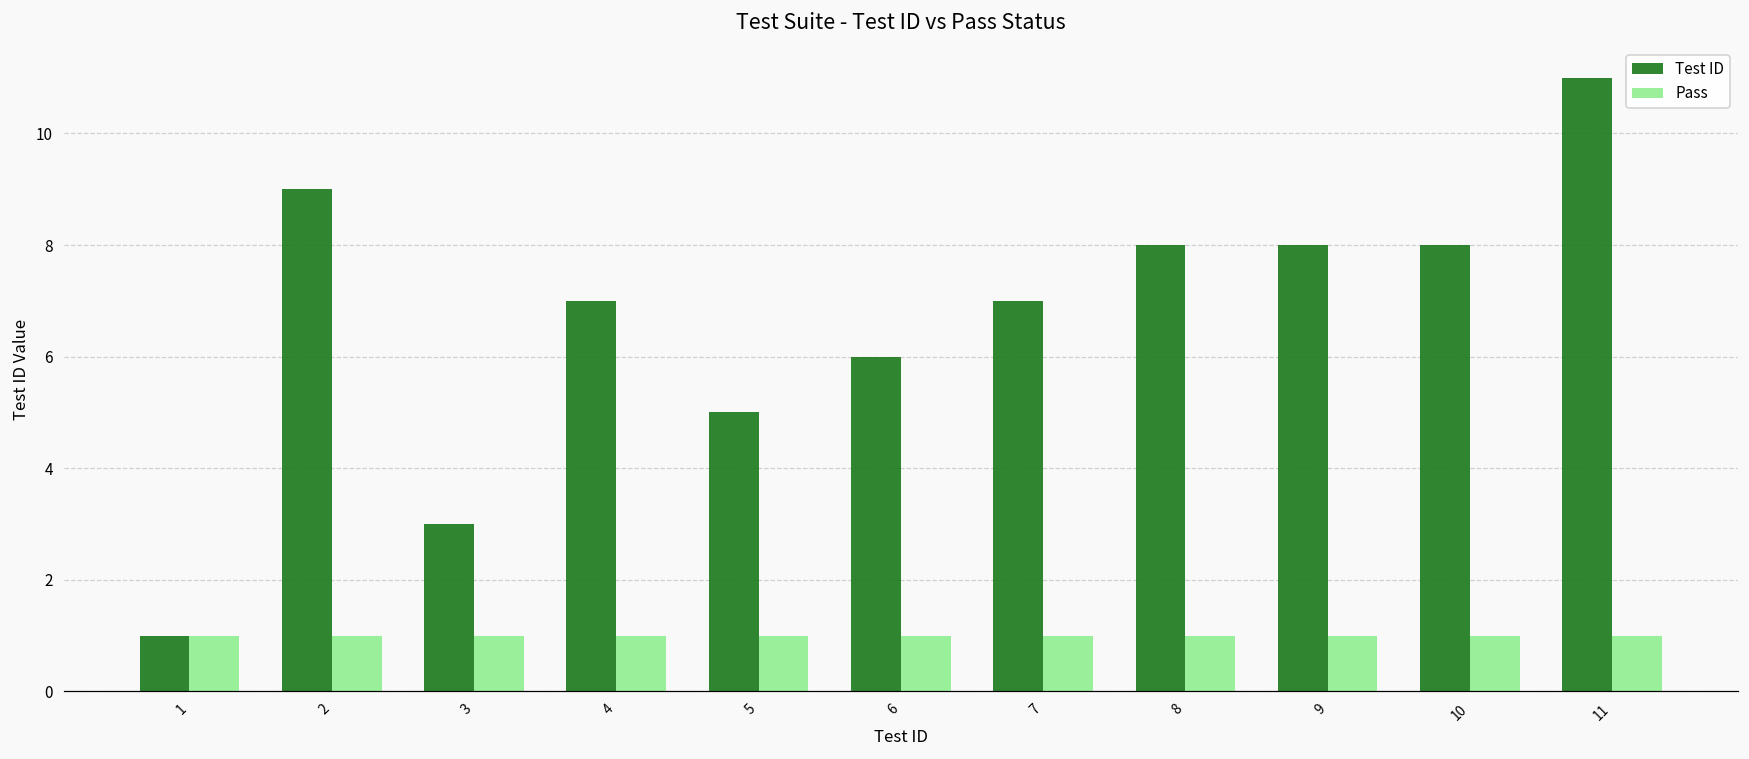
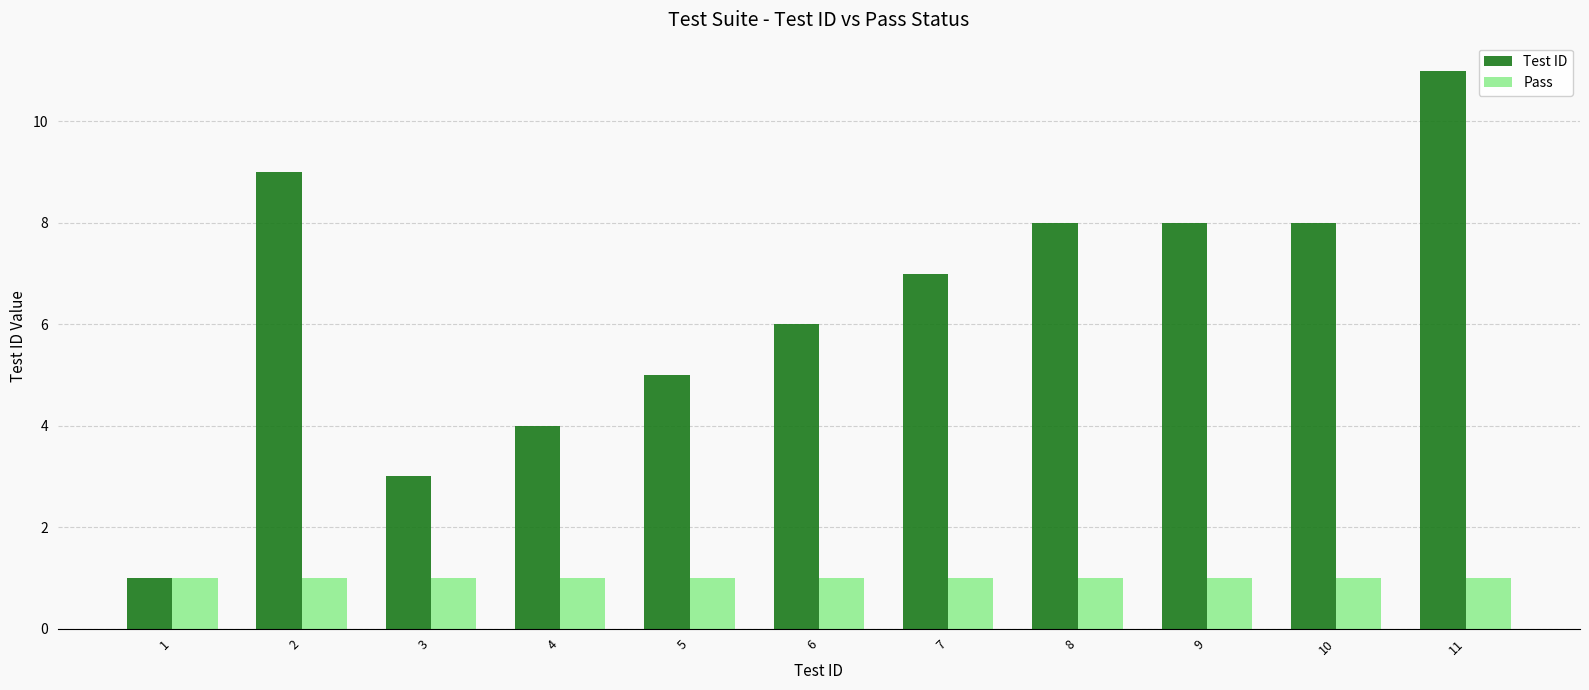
Test ID, 4: 7 -> 4
